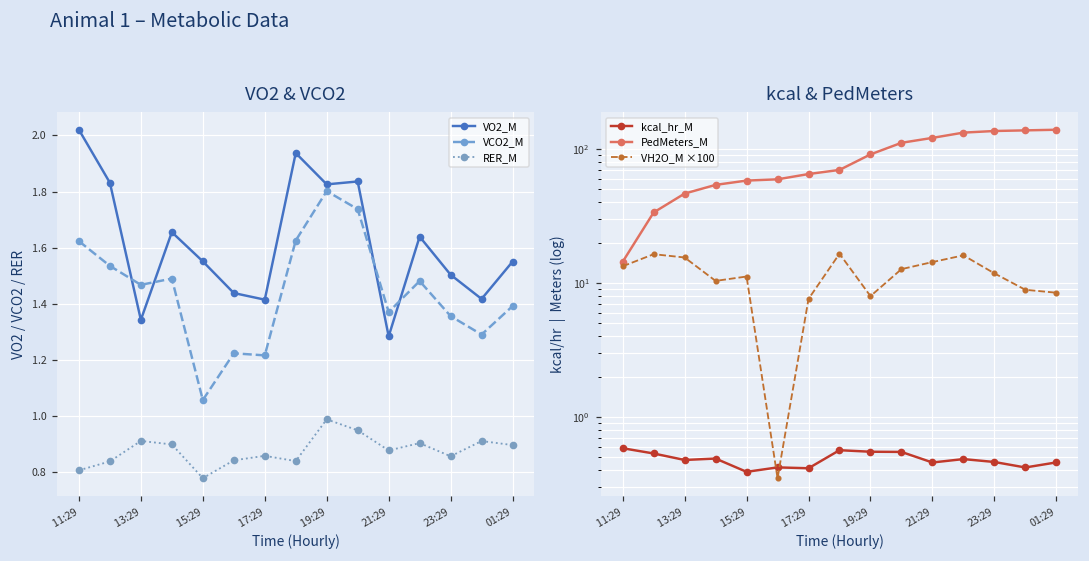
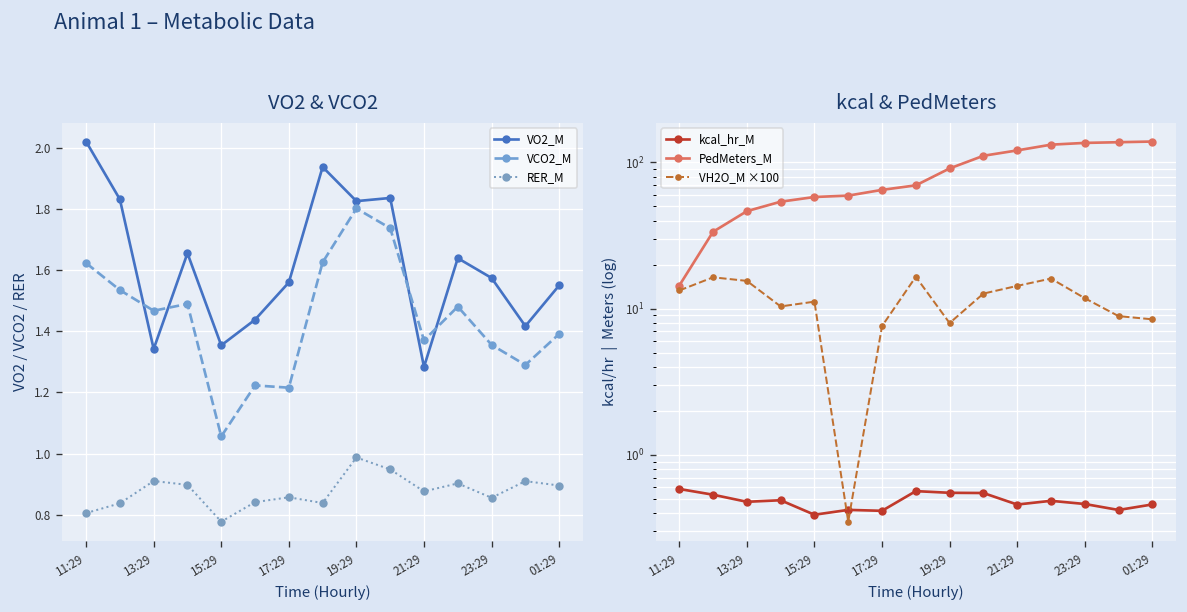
VO2 & VCO2, VO2_M, 15:29: 1.55 -> 1.35
VO2 & VCO2, VO2_M, 17:29: 1.41 -> 1.56
VO2 & VCO2, VO2_M, 23:29: 1.50 -> 1.57
